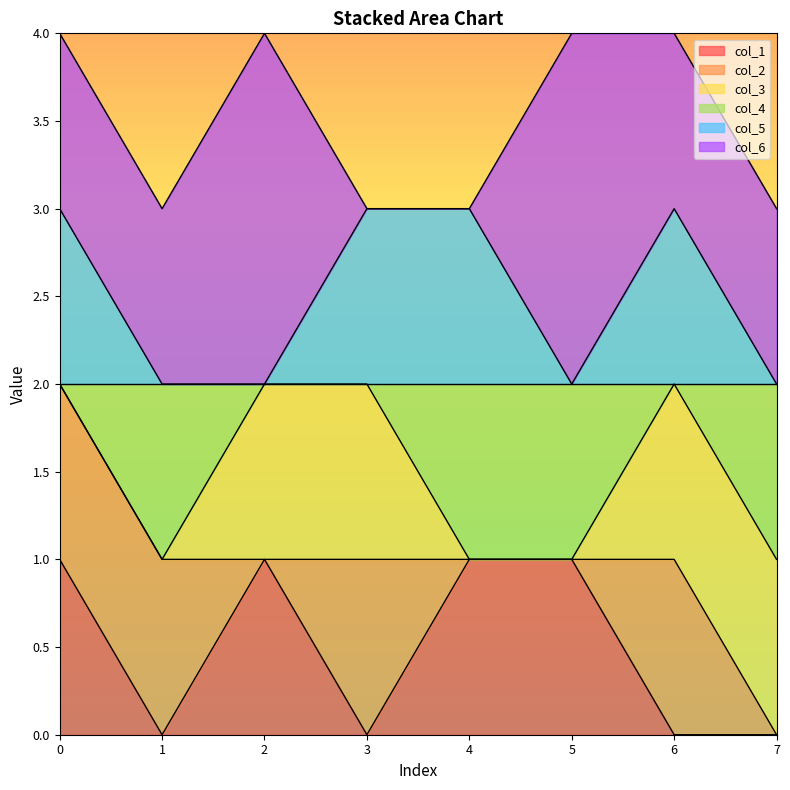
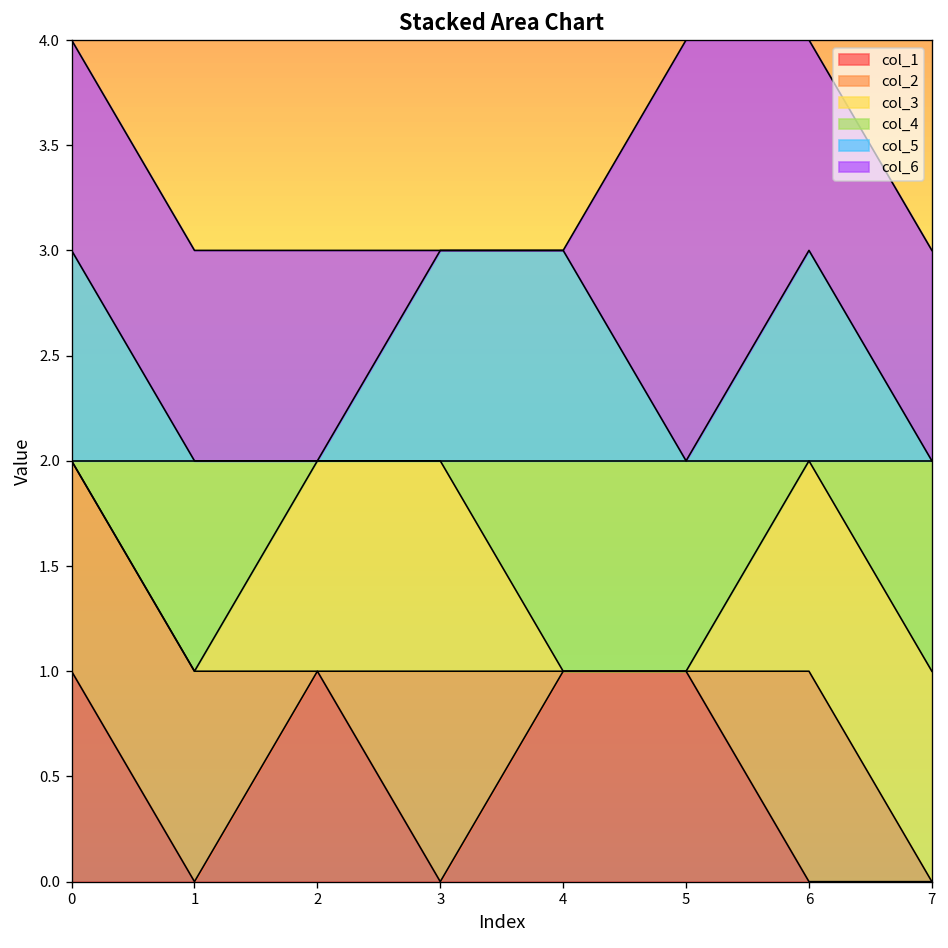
col_6, 2: 2 -> 1
